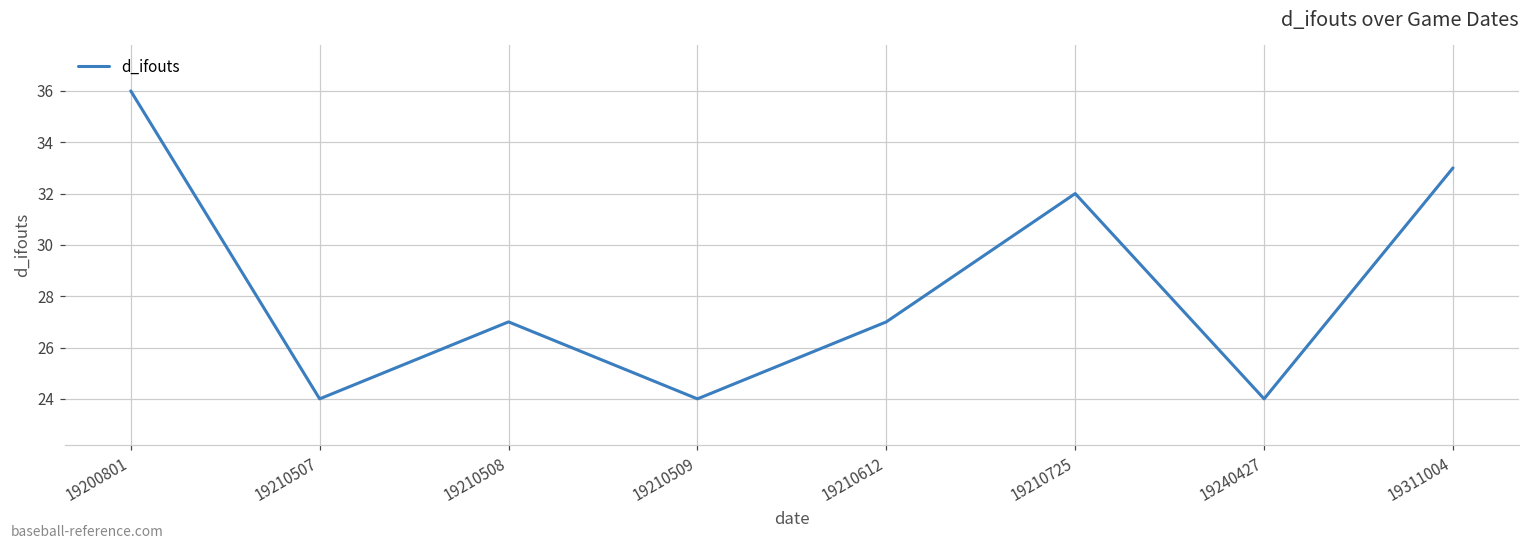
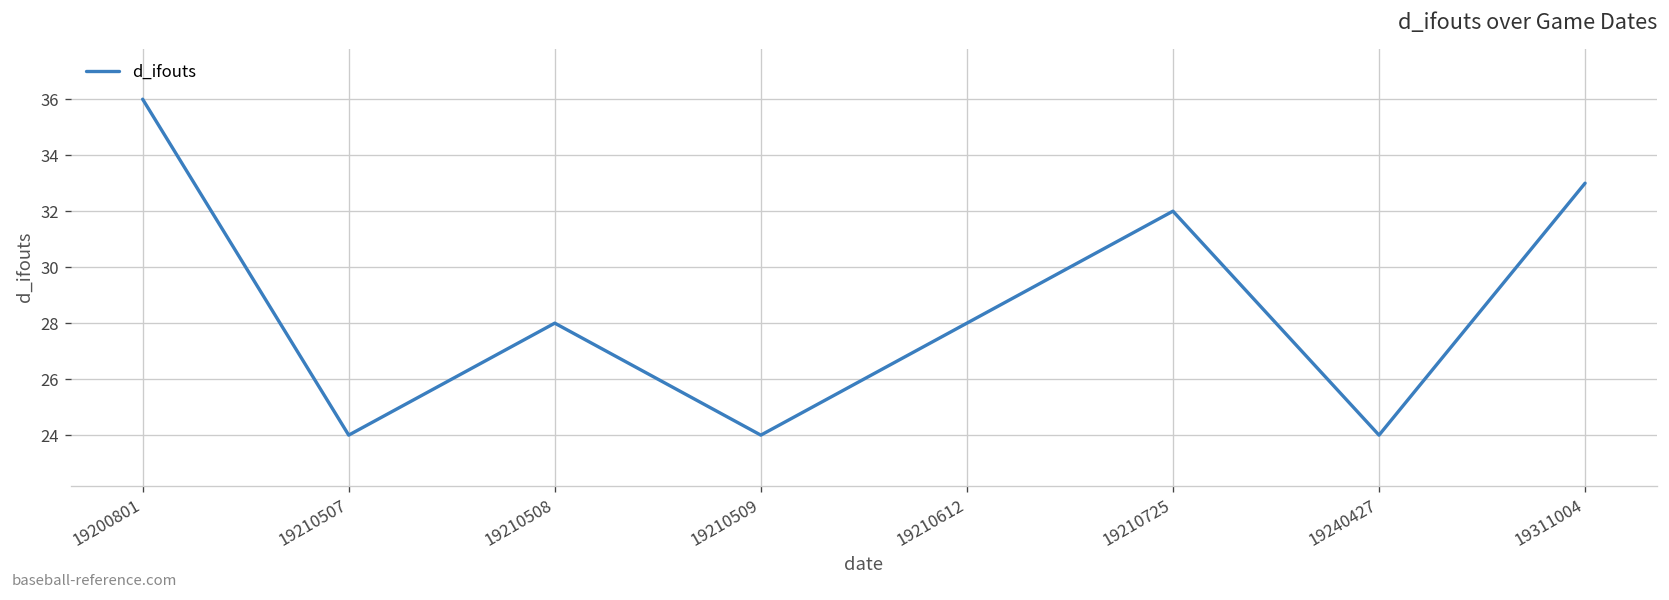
19210508: 27 -> 28
19210612: 27 -> 28
